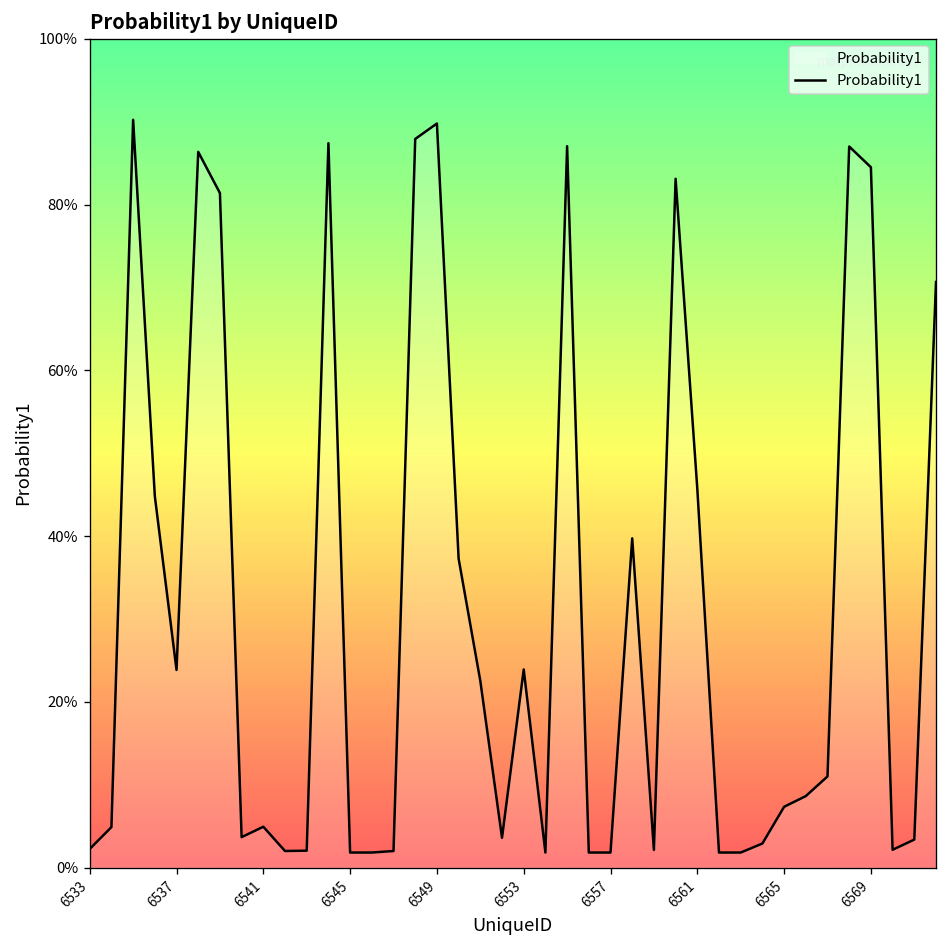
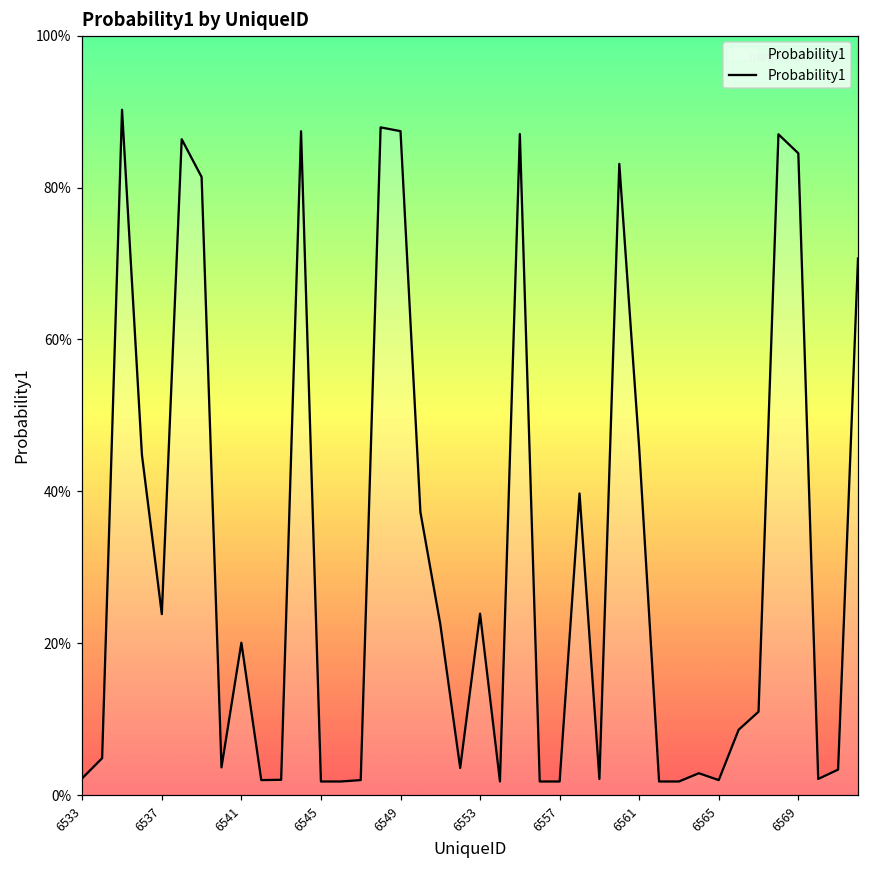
6541: 5% -> 20%
6549: 90% -> 87%
6565: 7% -> 2%
